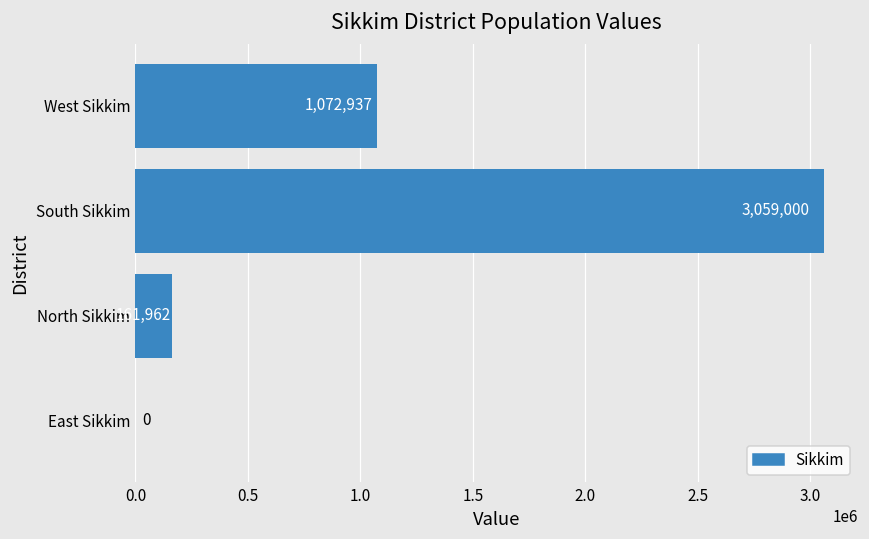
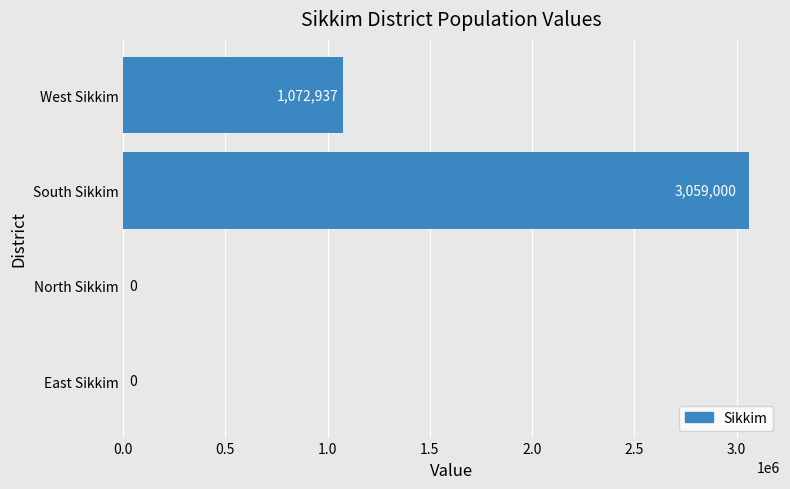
North Sikkim: 161,962 -> 0
